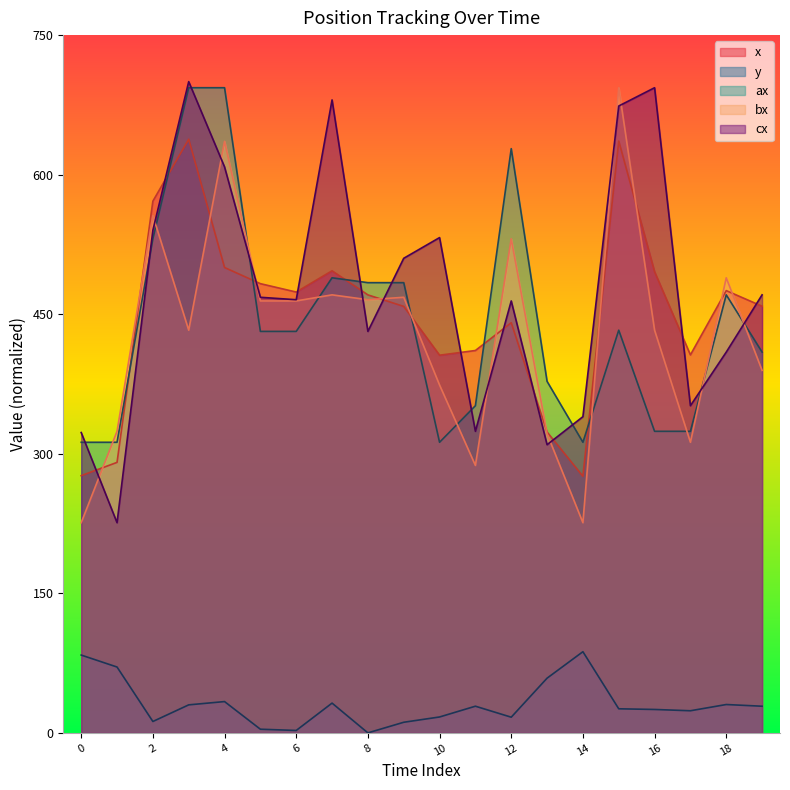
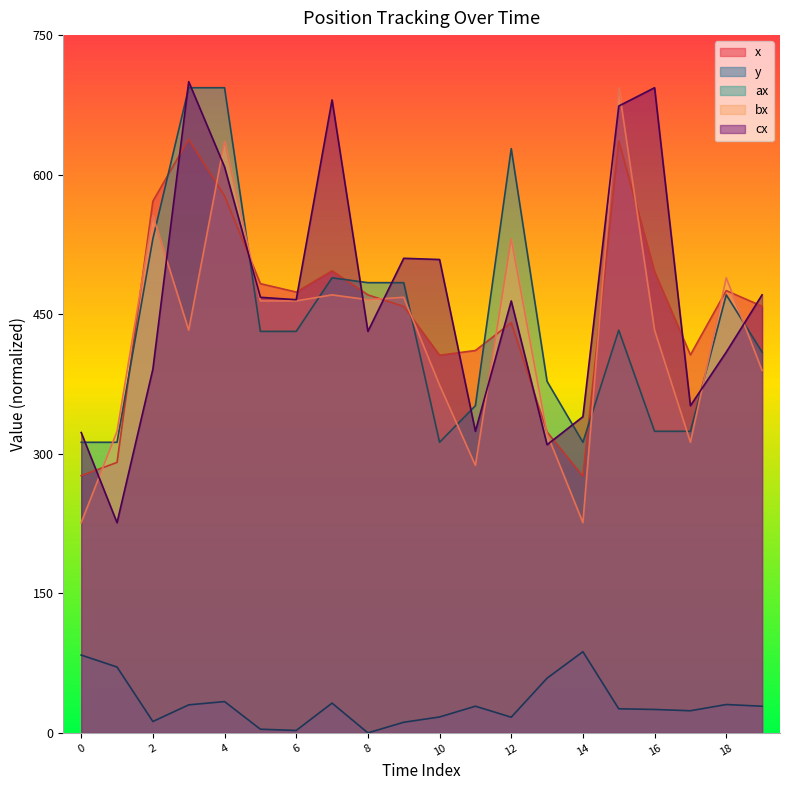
cx, 2: 540 -> 390
x, 4: 500 -> 580
cx, 10: 530 -> 510
